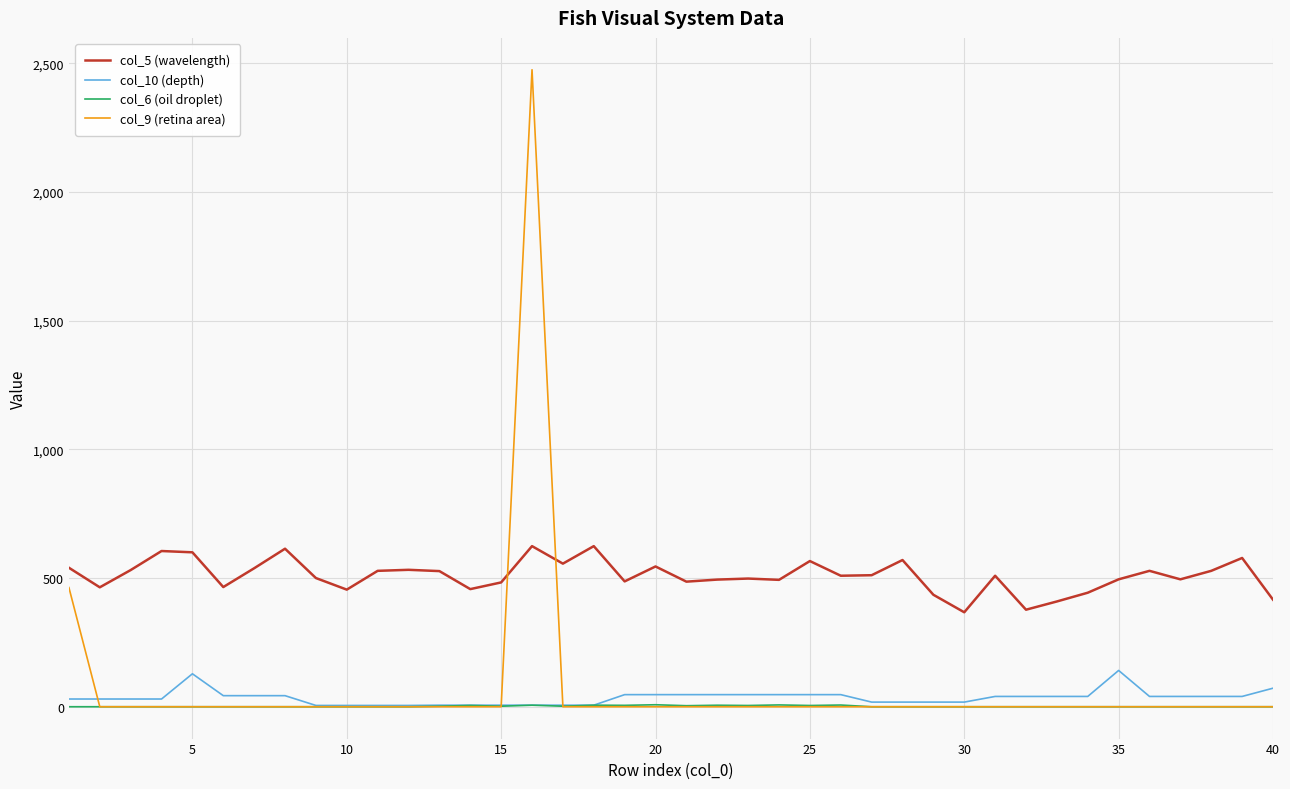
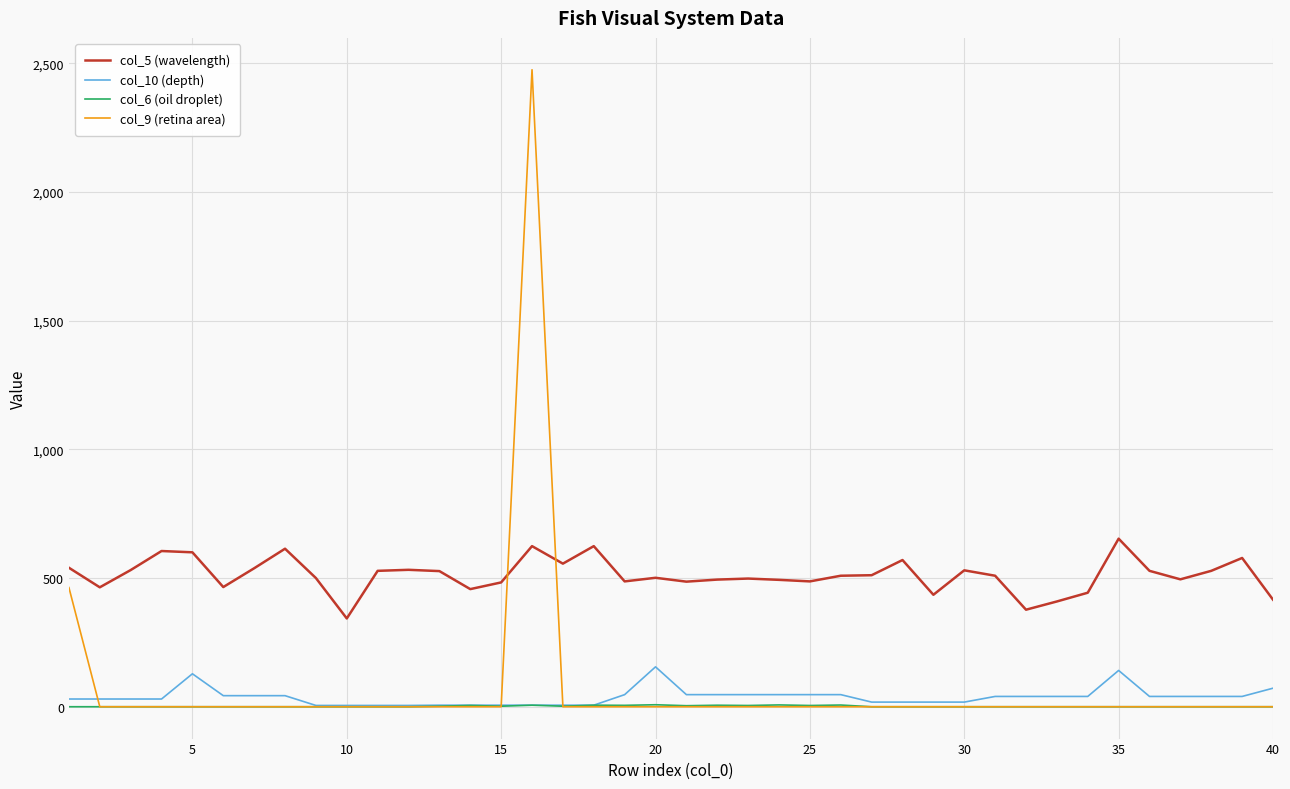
col_5 (wavelength), 10: 460 -> 340
col_5 (wavelength), 20: 550 -> 500
col_10 (depth), 20: 50 -> 160
col_5 (wavelength), 25: 570 -> 490
col_5 (wavelength), 30: 370 -> 530
col_5 (wavelength), 35: 500 -> 650
